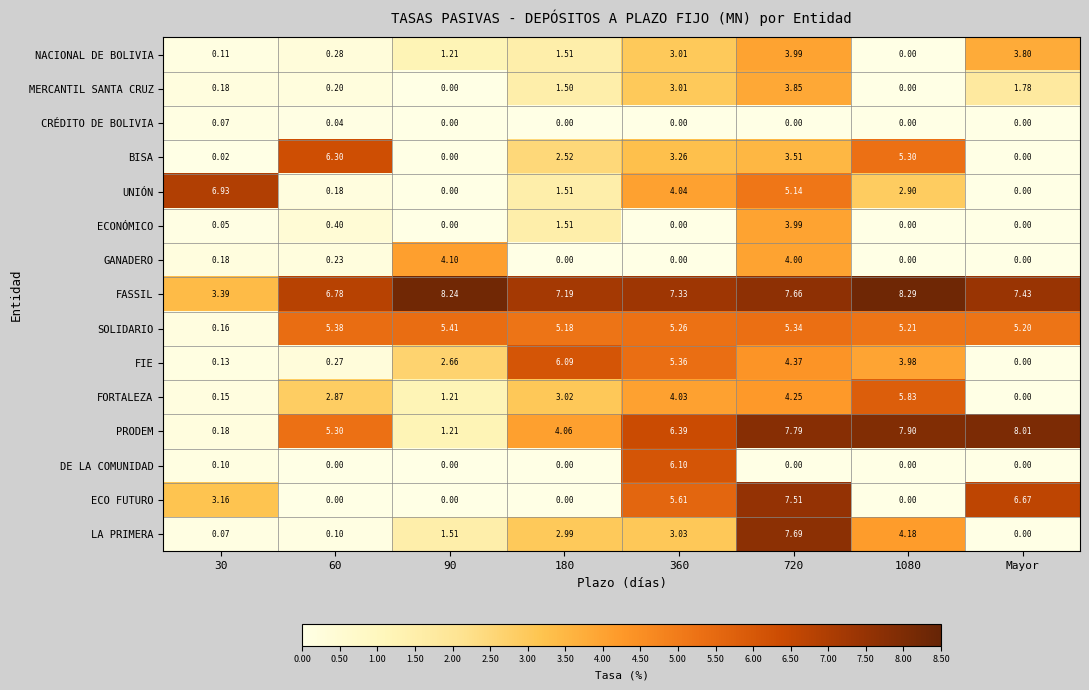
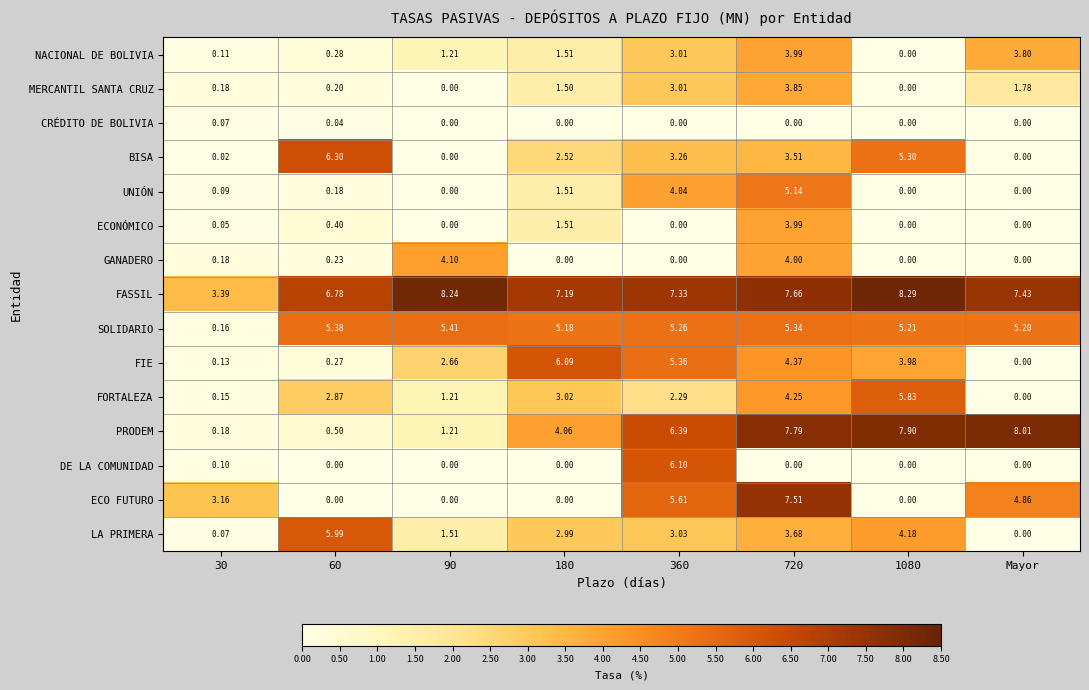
UNIÓN, 30: 6.93 -> 0.09
UNIÓN, 1080: 2.90 -> 0.00
FORTALEZA, 360: 4.03 -> 2.29
PRODEM, 60: 5.30 -> 0.50
ECO FUTURO, Mayor: 6.67 -> 4.86
LA PRIMERA, 60: 0.10 -> 5.99
LA PRIMERA, 720: 7.69 -> 3.68
